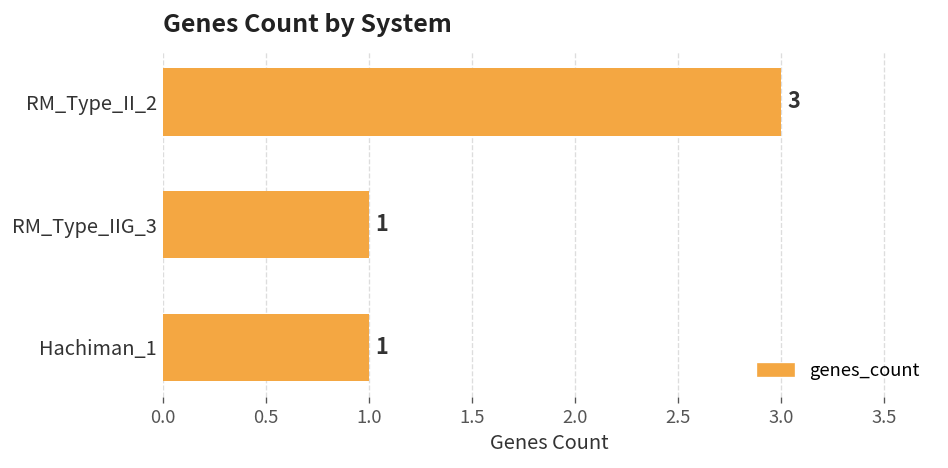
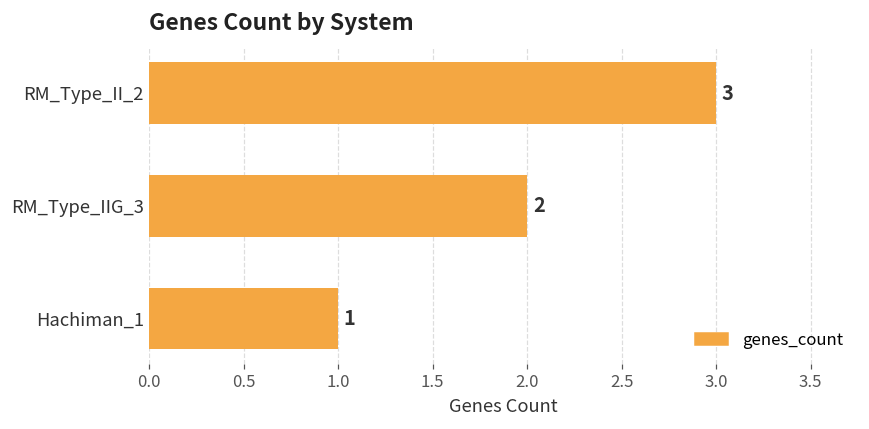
RM_Type_IIG_3: 1 -> 2
